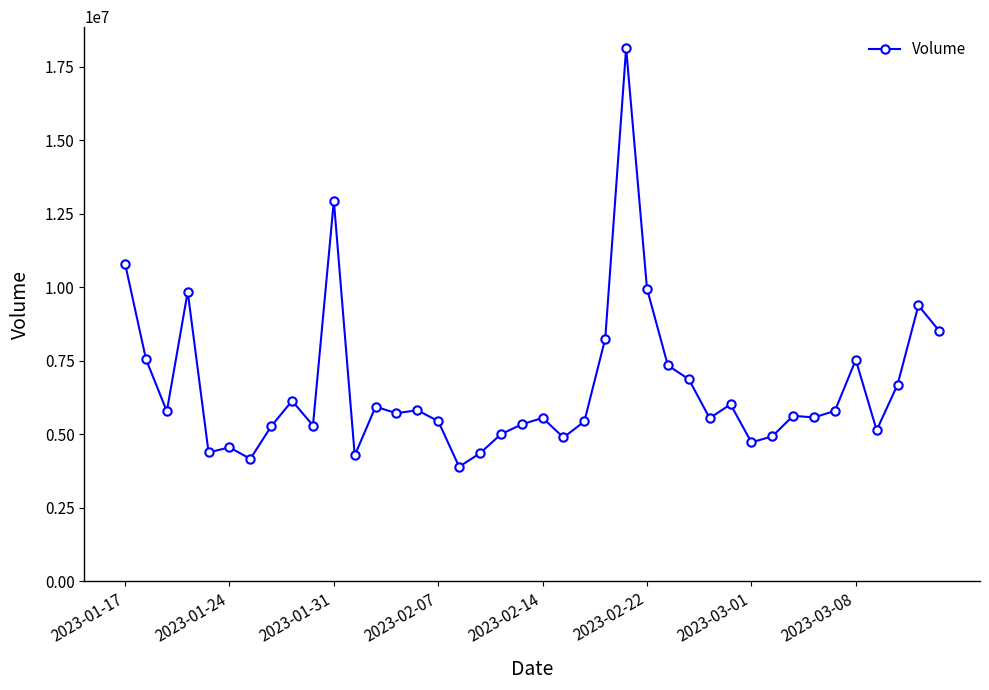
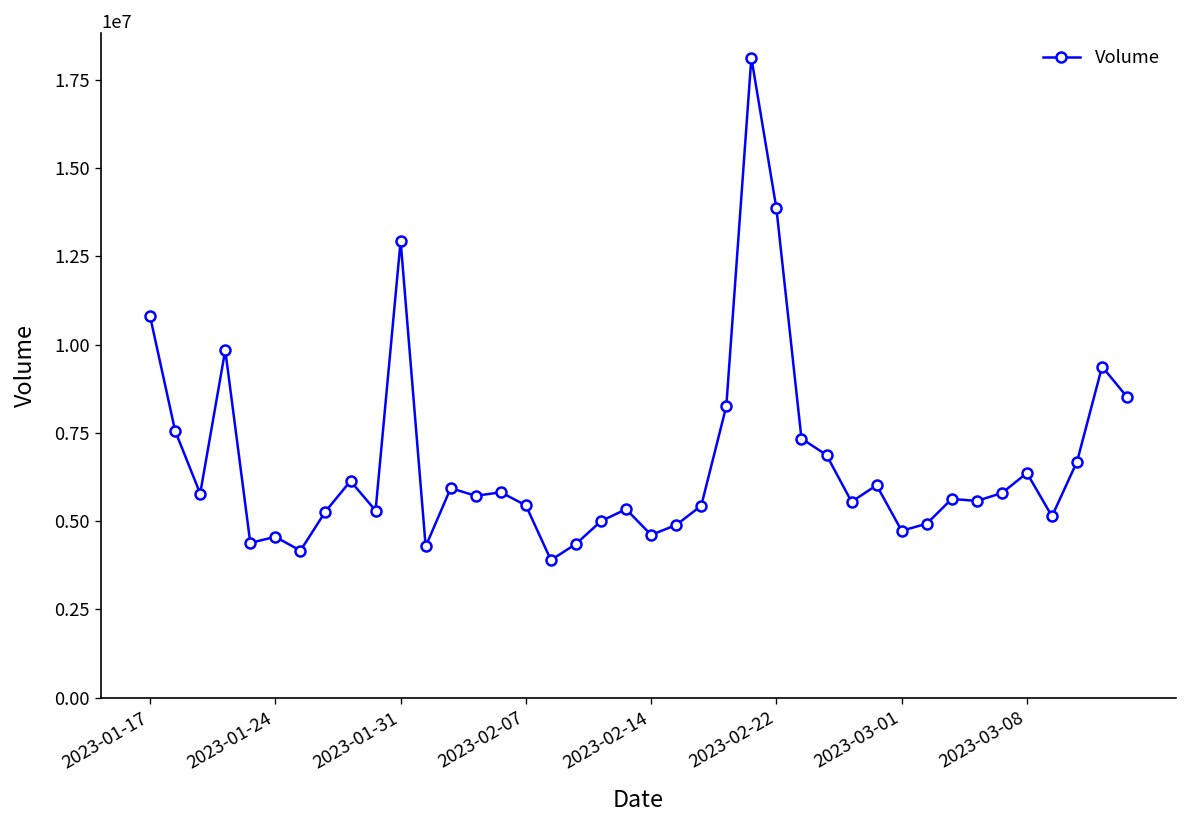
2023-02-14: 5600000 -> 4600000
2023-02-22: 9900000 -> 13900000
2023-03-08: 7500000 -> 6400000
